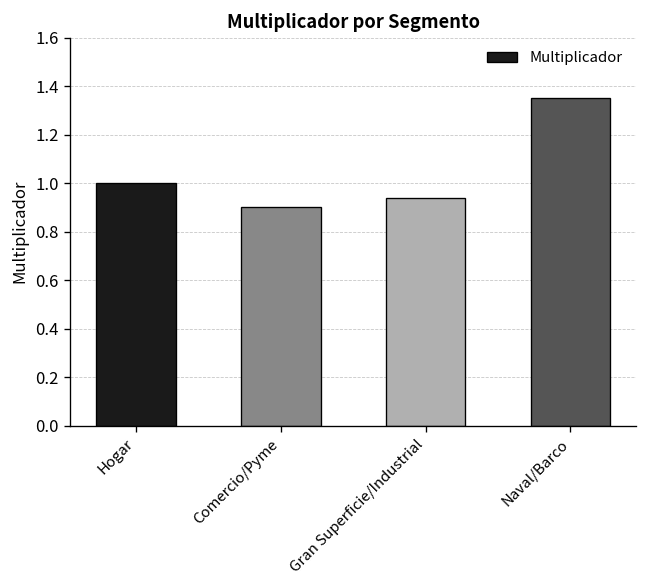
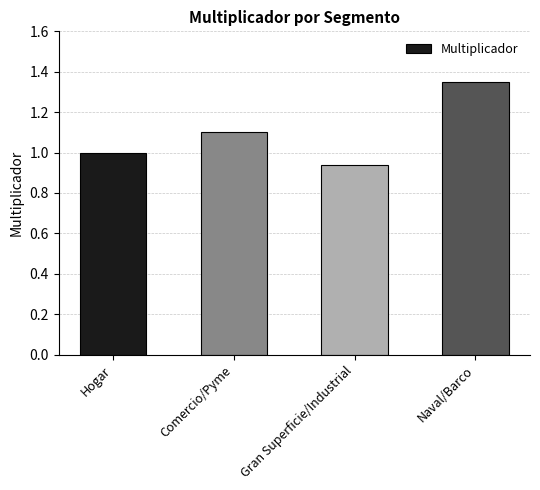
Comercio/Pyme: 0.9 -> 1.1
